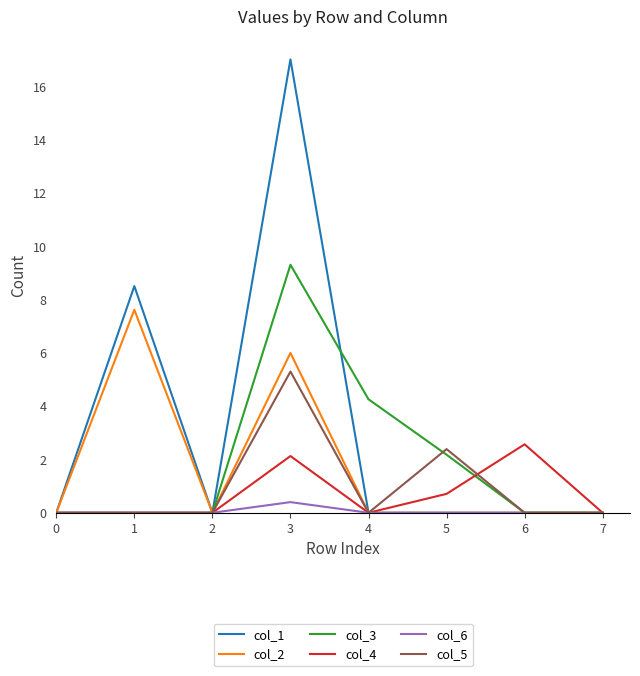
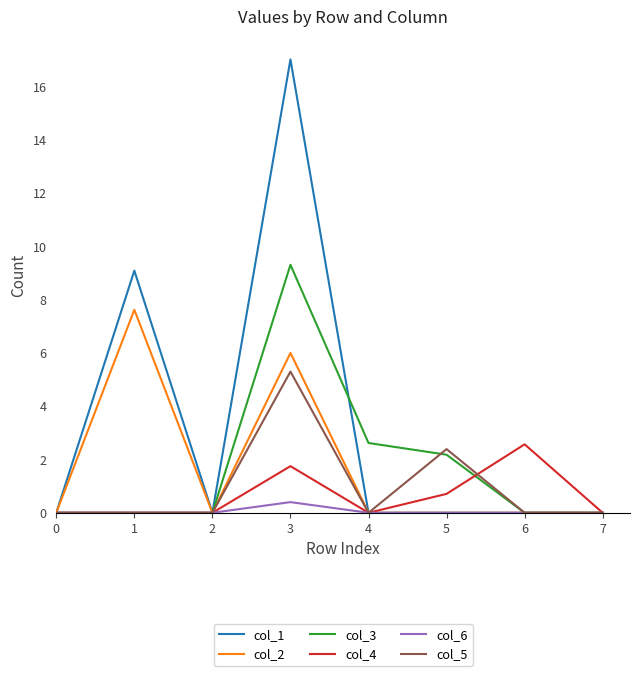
col_1, 1: 8.5 -> 9.1
col_4, 3: 2.1 -> 1.8
col_3, 4: 4.3 -> 2.6
